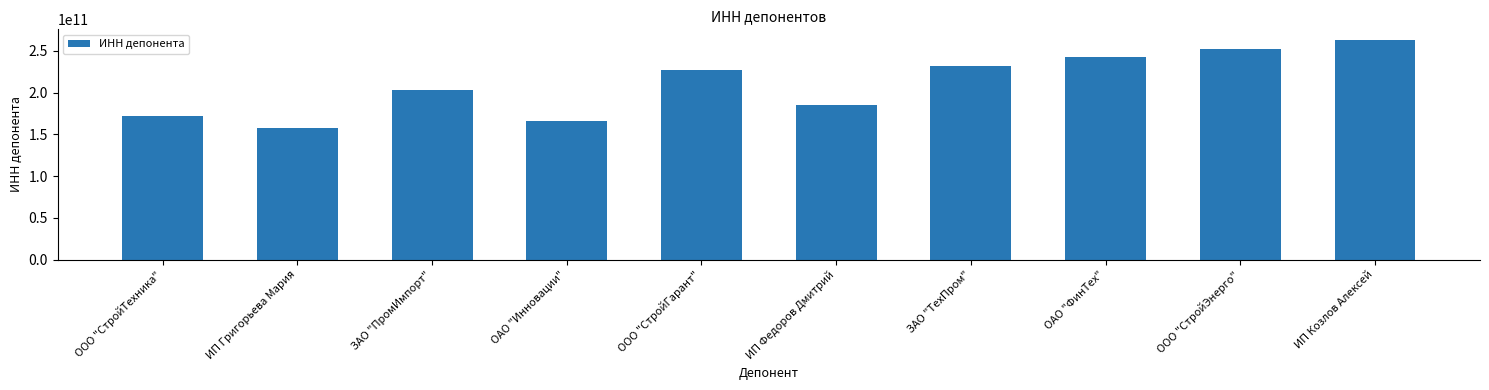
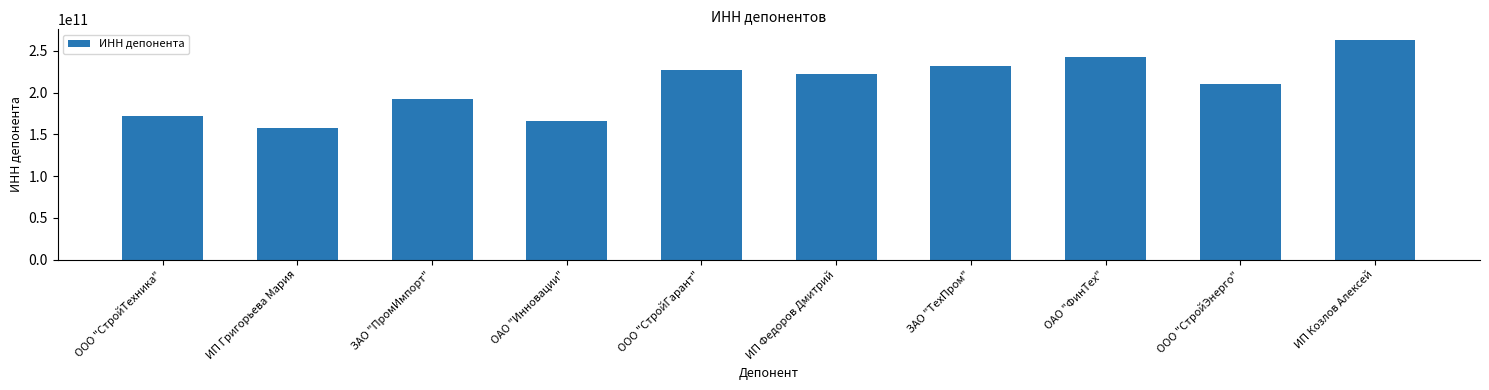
ЗАО "ПромИмпорт": 200000000000 -> 190000000000
ИП Федоров Дмитрий: 190000000000 -> 220000000000
ООО "СтройЭнерго": 250000000000 -> 210000000000
